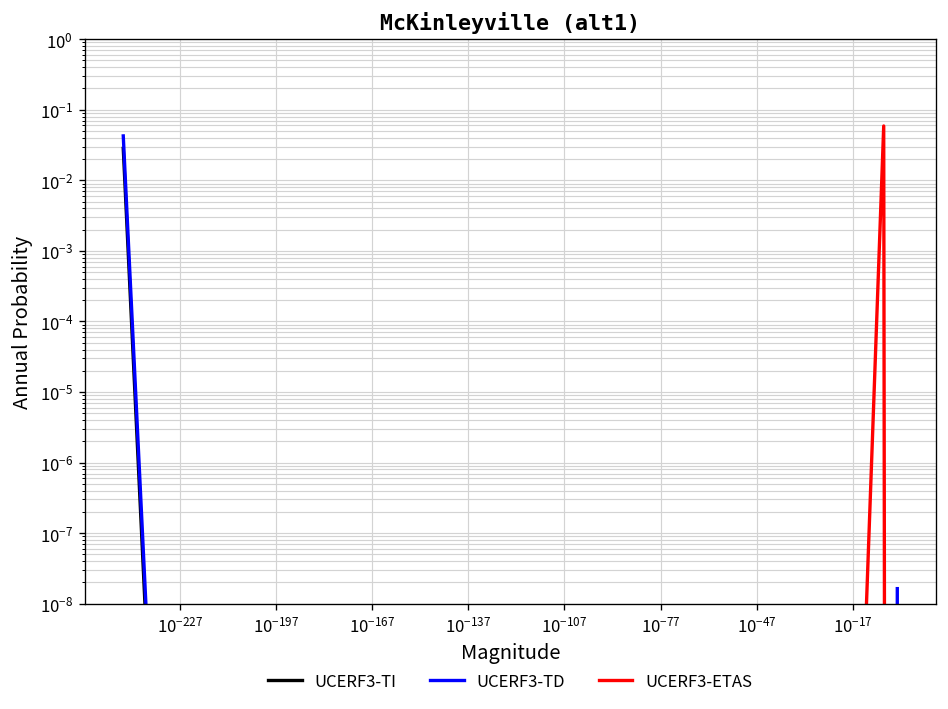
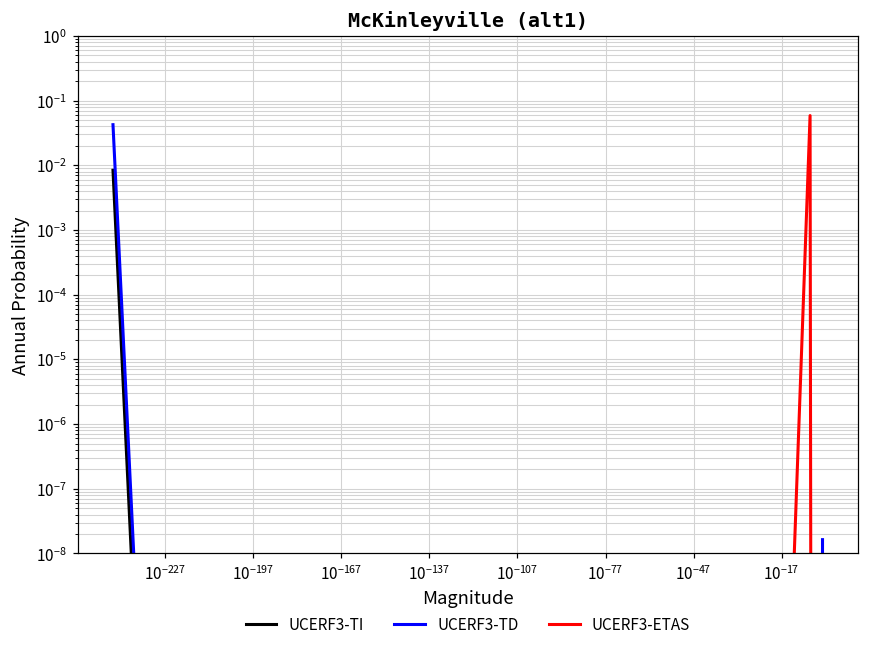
UCERF3-TI, 10^-227: 0.03 -> 0.008
